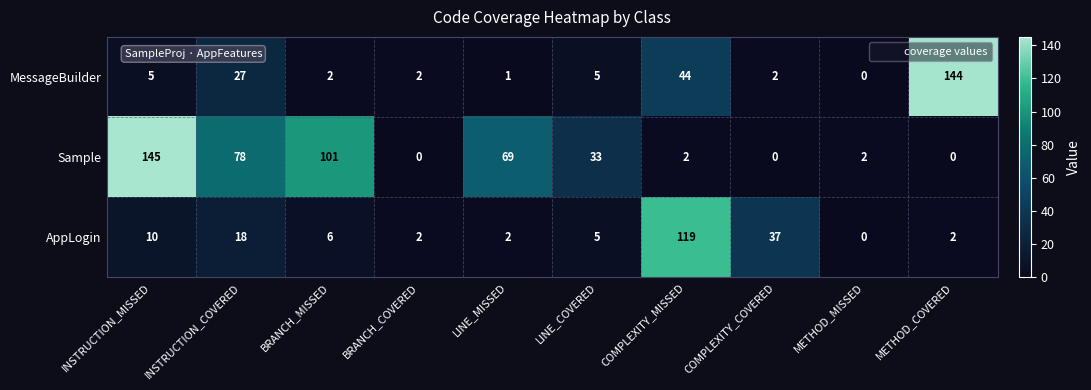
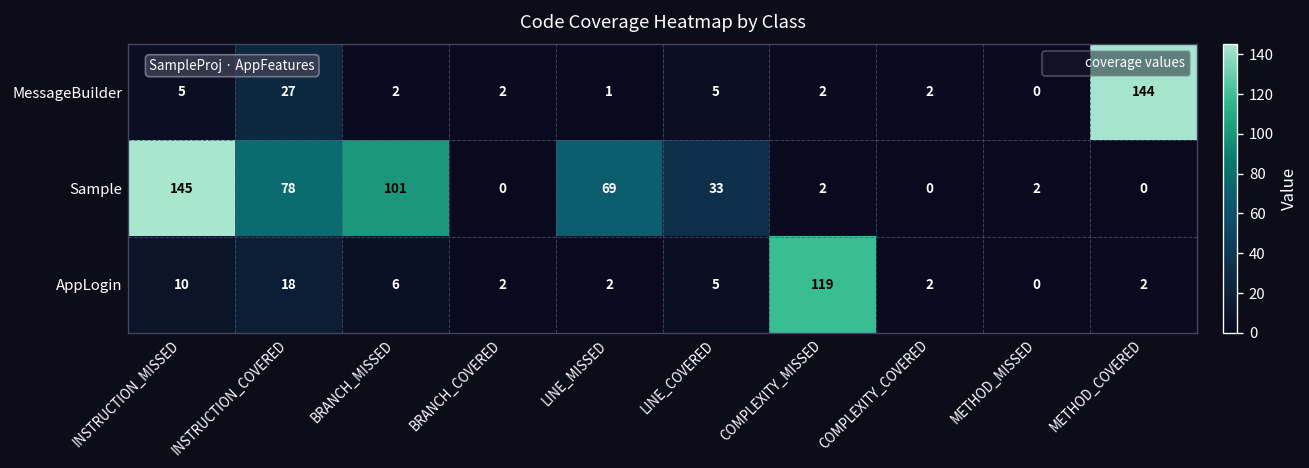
MessageBuilder, COMPLEXITY_MISSED: 44 -> 2
AppLogin, COMPLEXITY_COVERED: 37 -> 2
